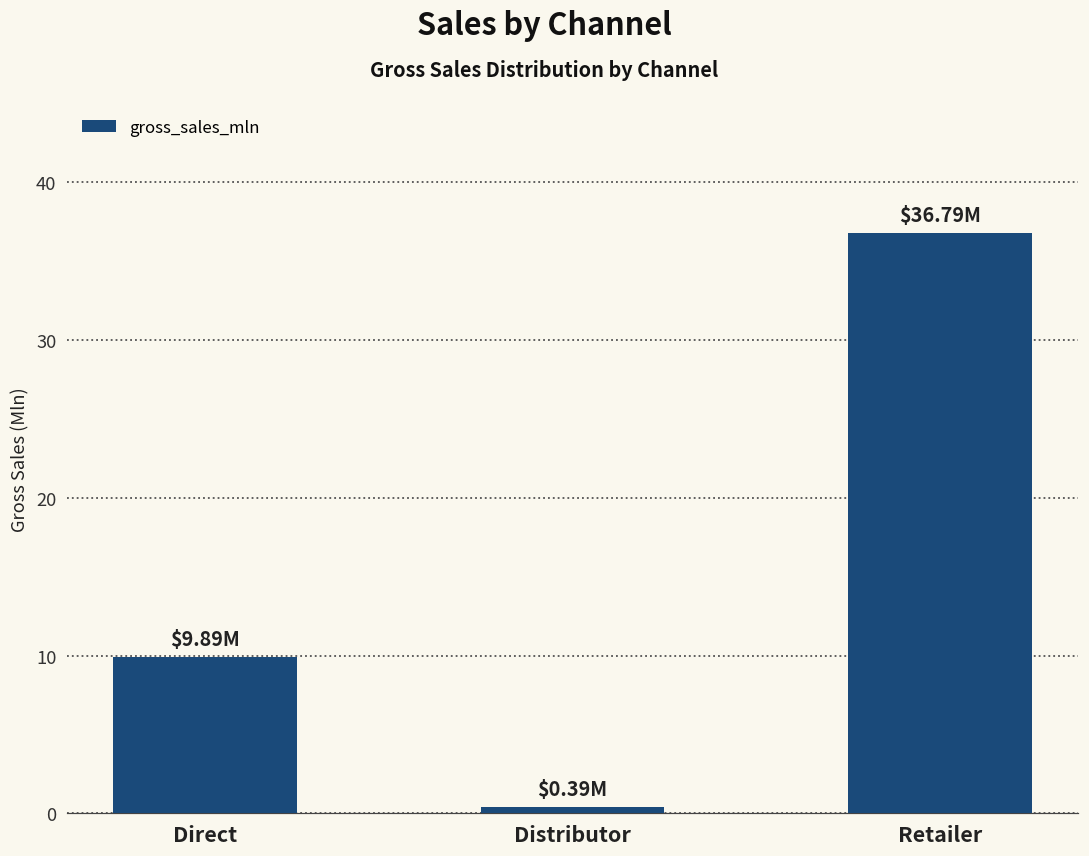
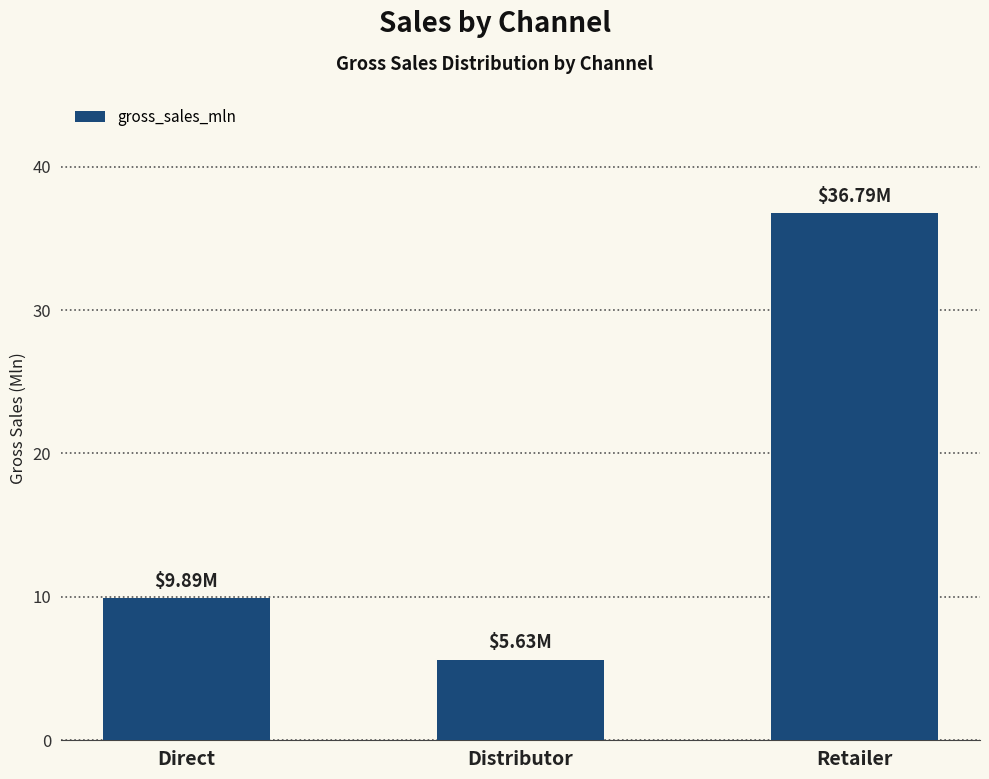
Distributor: $0.39M -> $5.63M
